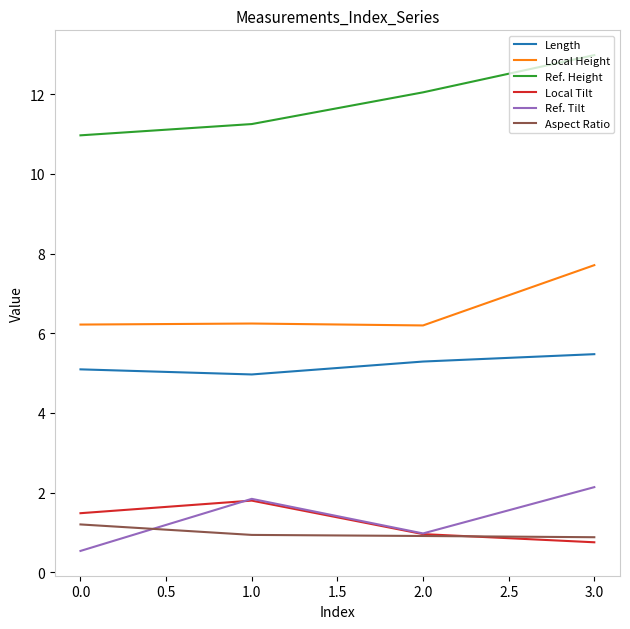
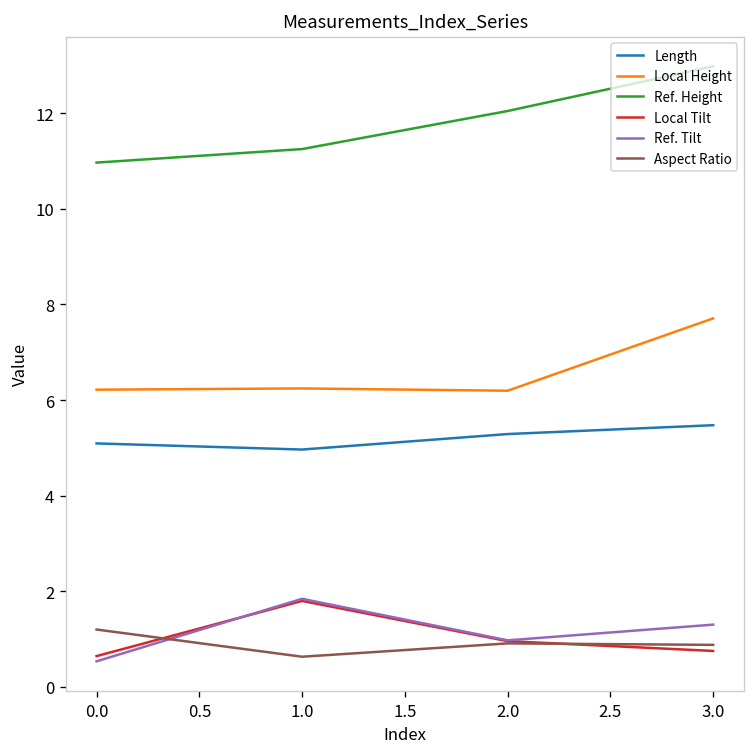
Local Tilt, 0.0: 1.5 -> 0.6
Aspect Ratio, 1.0: 0.9 -> 0.6
Ref. Tilt, 3.0: 2.1 -> 1.3
